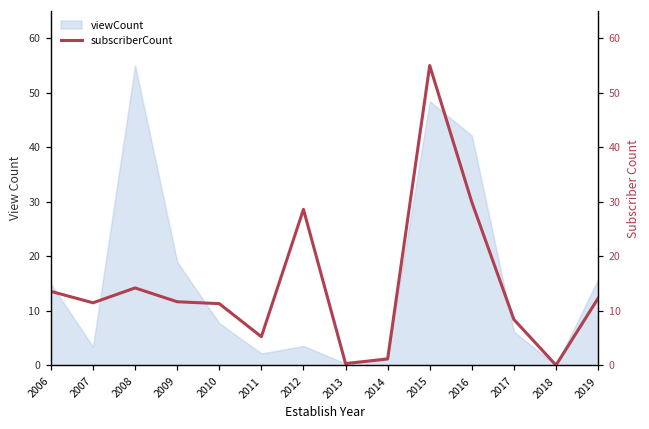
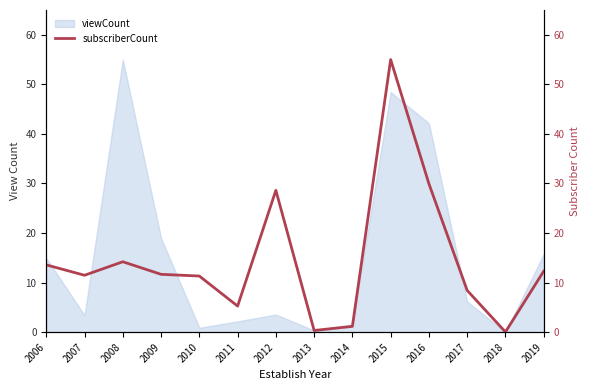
viewCount, 2010: 8 -> 1
